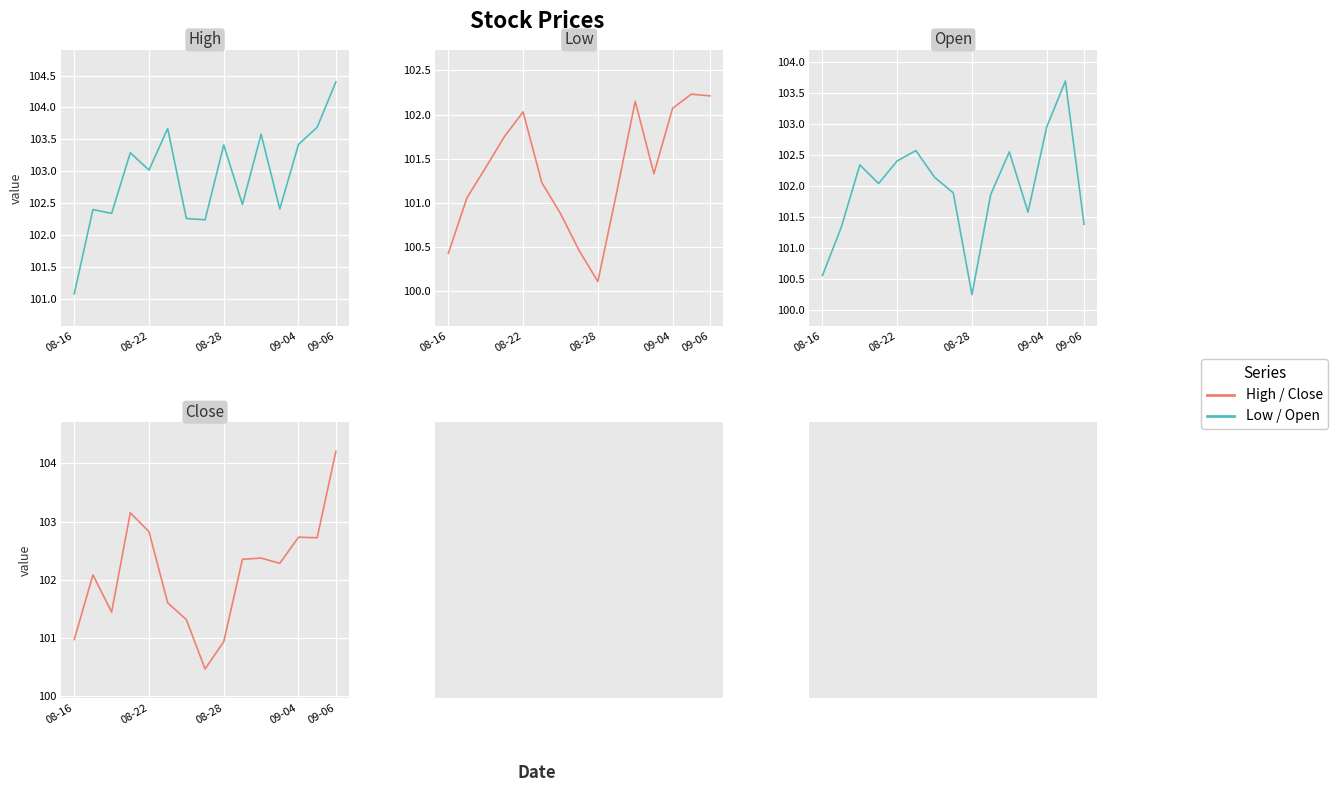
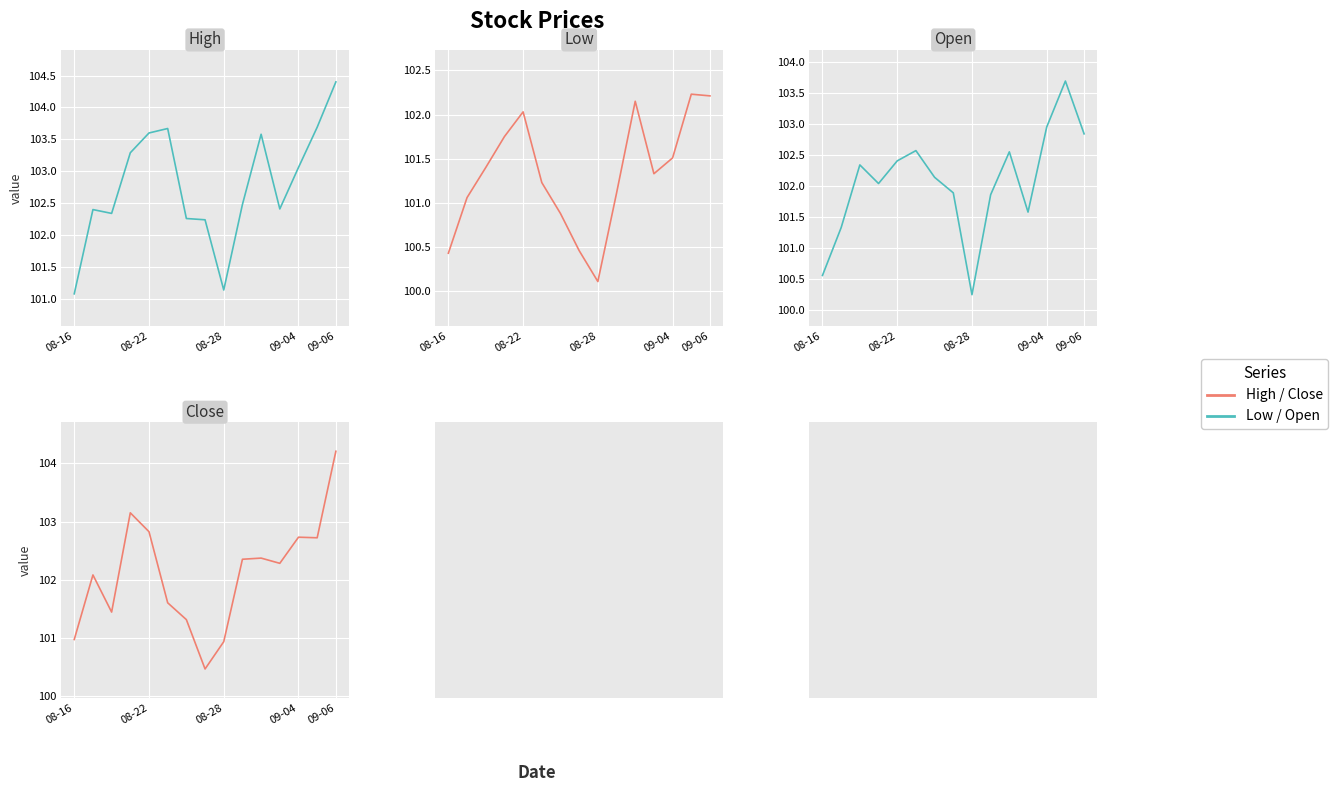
High, 08-22: 103.0 -> 103.6
High, 08-28: 103.4 -> 101.1
High, 09-04: 103.4 -> 103.1
Low, 09-04: 102.1 -> 101.5
Open, 09-06: 101.4 -> 102.8
